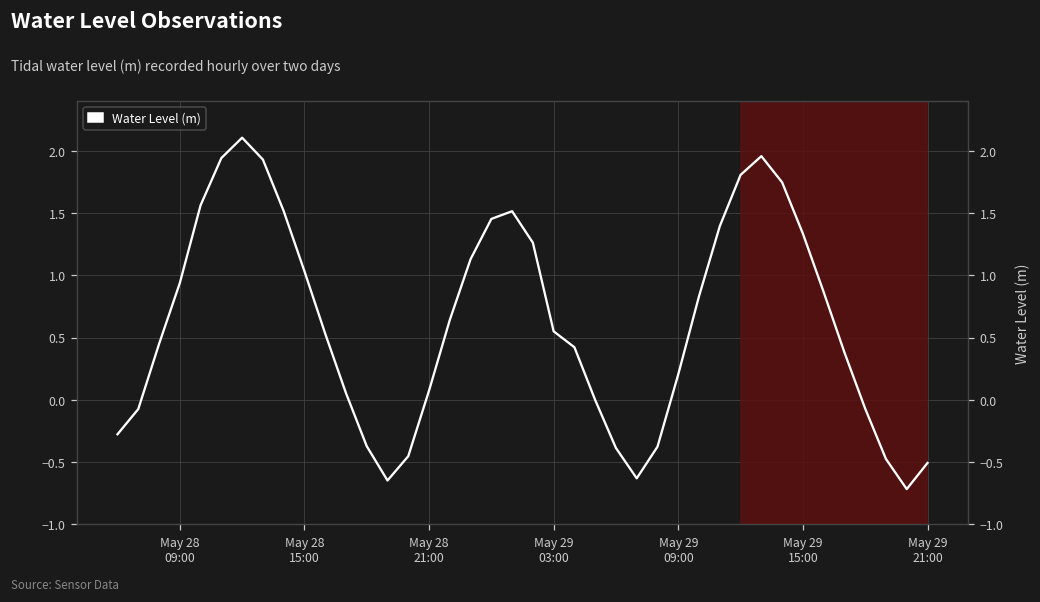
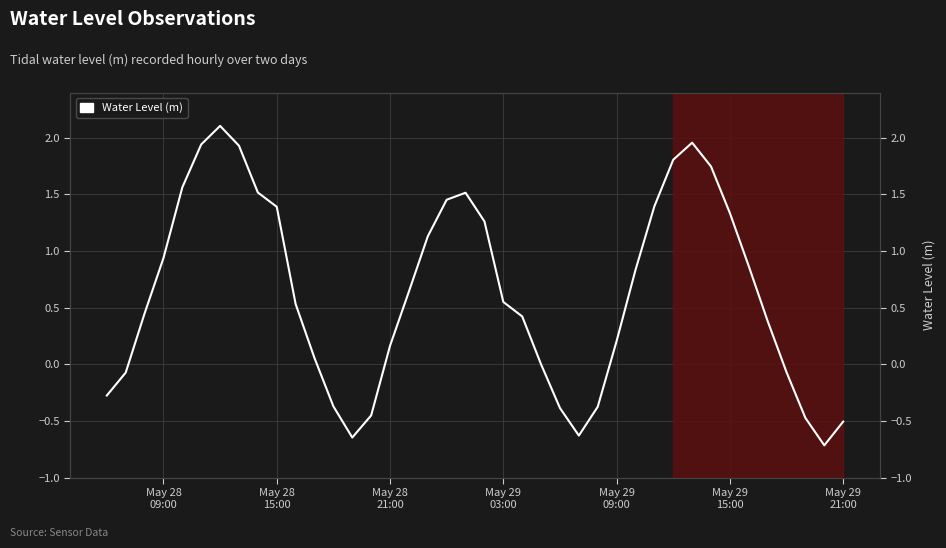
May 28 15:00: 1.03 -> 1.39
May 28 21:00: 0.07 -> 0.16
